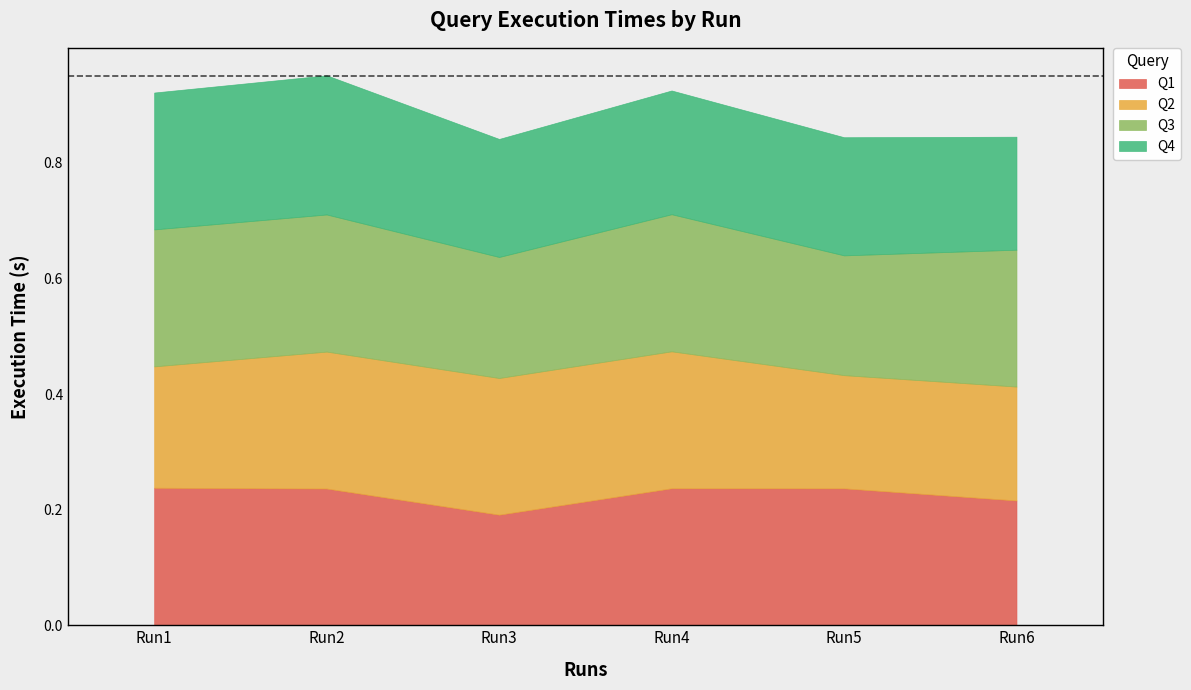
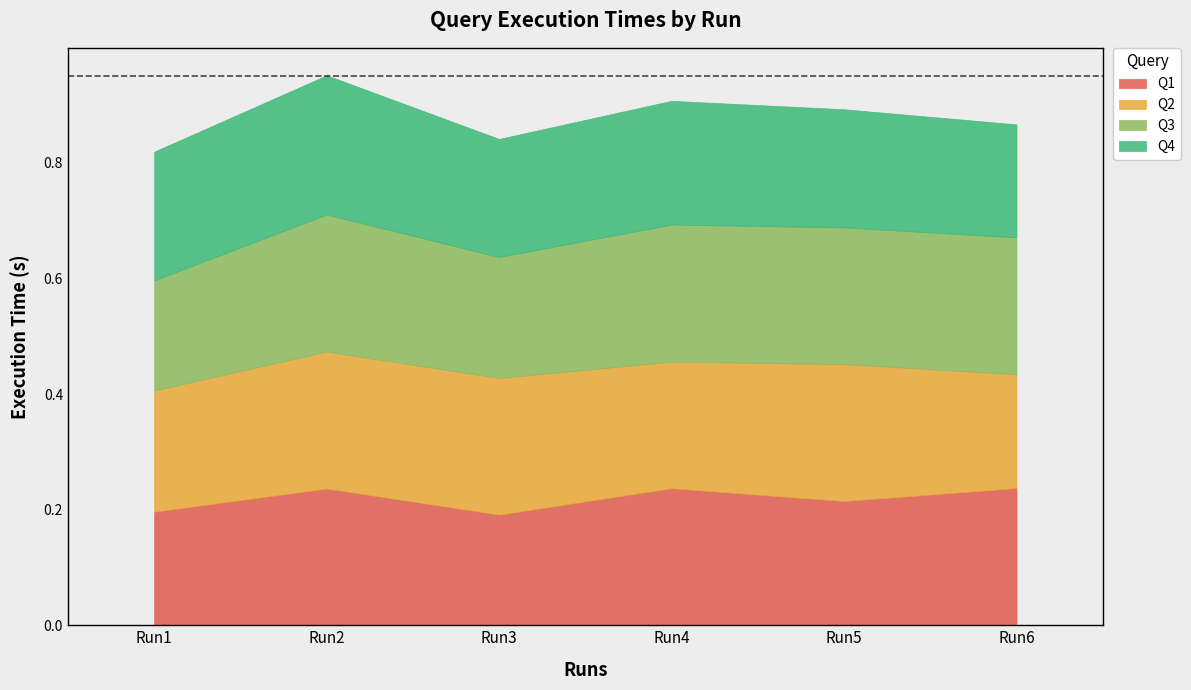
Q1, Run1: 0.24 -> 0.20
Q3, Run1: 0.24 -> 0.19
Q4, Run1: 0.24 -> 0.22
Q2, Run4: 0.24 -> 0.22
Q1, Run5: 0.24 -> 0.21
Q2, Run5: 0.20 -> 0.24
Q3, Run5: 0.21 -> 0.24
Q1, Run6: 0.22 -> 0.24
